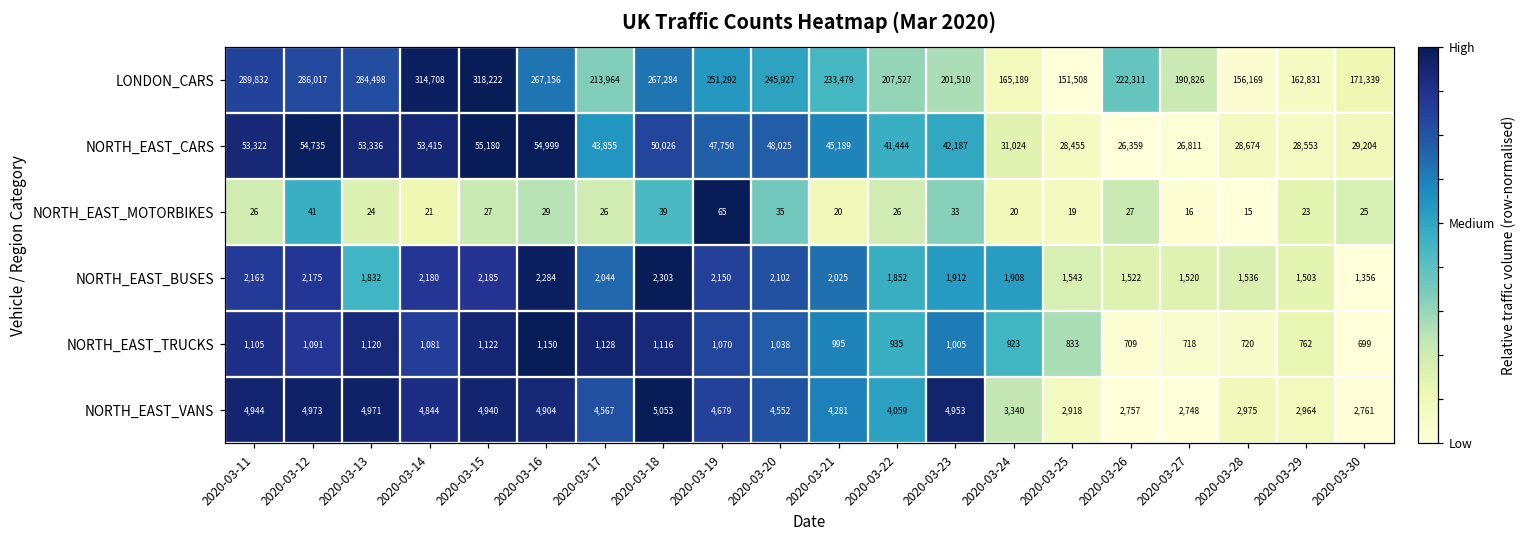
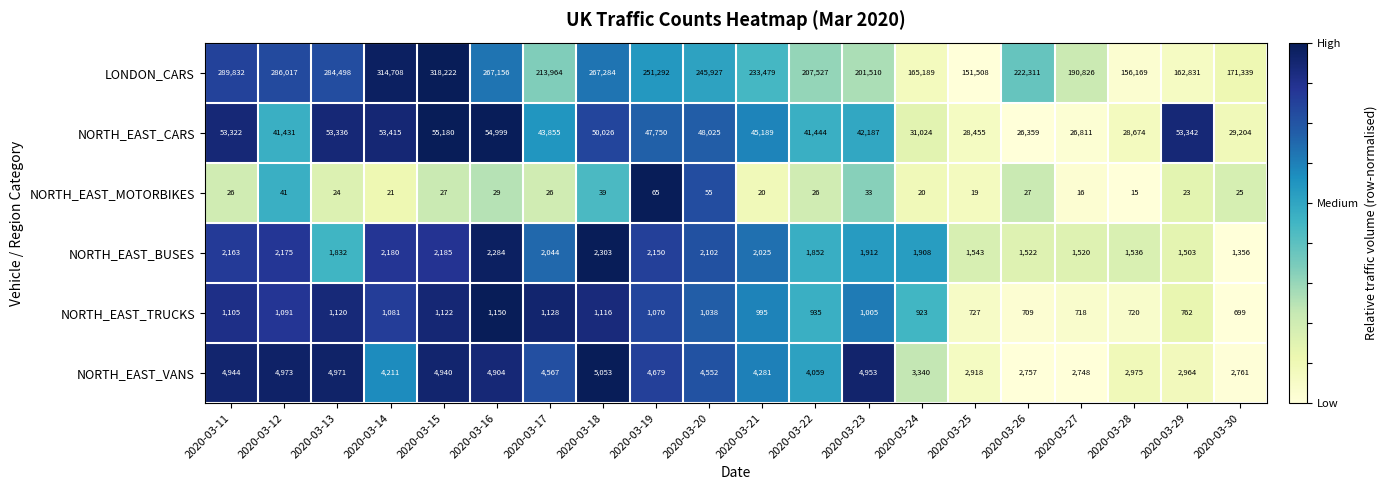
NORTH_EAST_CARS, 2020-03-12: 54,735 -> 41,431
NORTH_EAST_CARS, 2020-03-29: 28,553 -> 53,342
NORTH_EAST_MOTORBIKES, 2020-03-20: 35 -> 55
NORTH_EAST_TRUCKS, 2020-03-25: 833 -> 727
NORTH_EAST_VANS, 2020-03-14: 4,844 -> 4,211
